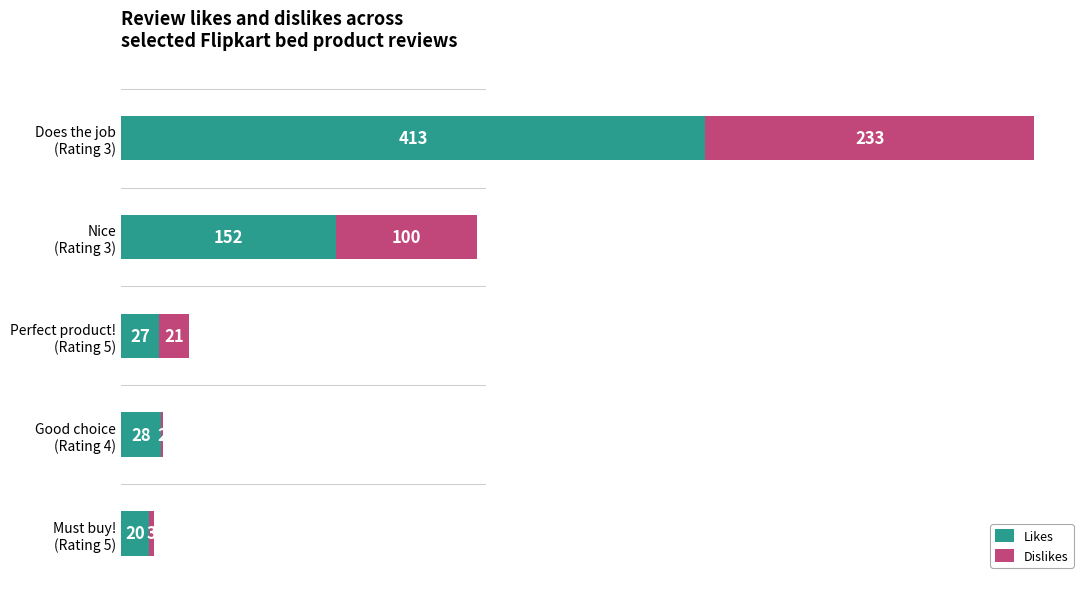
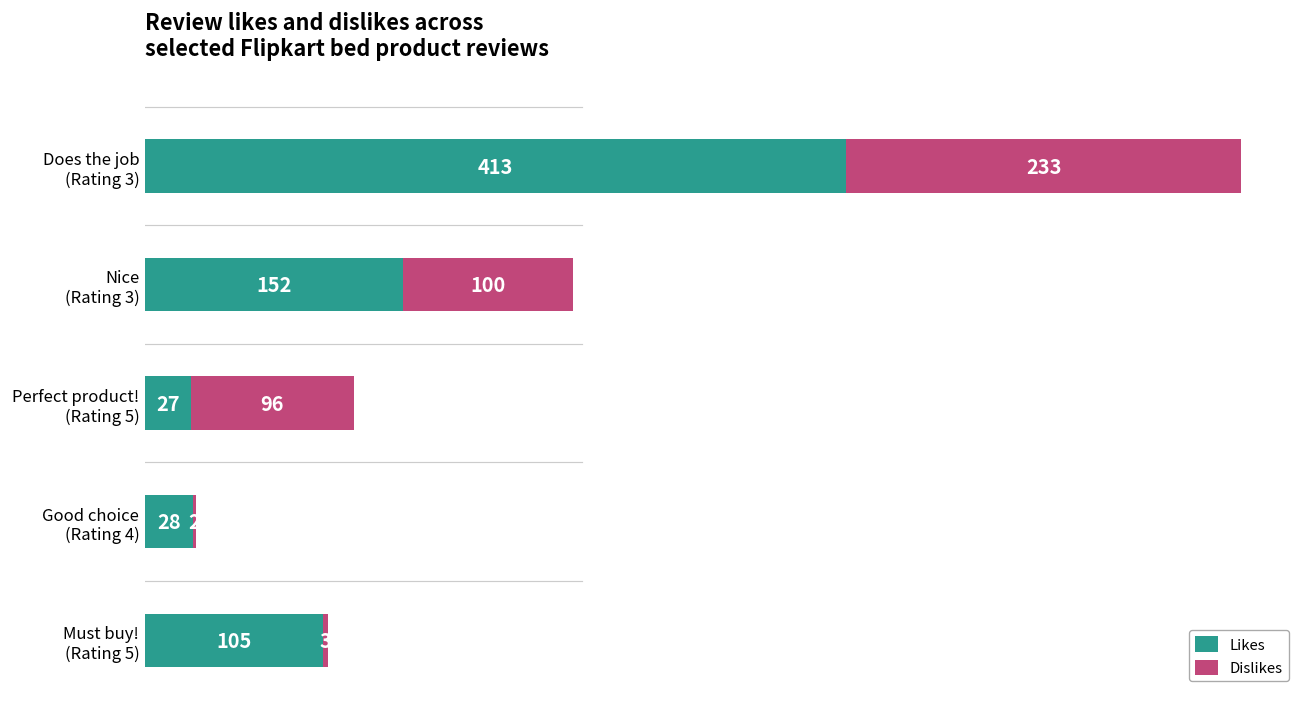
Dislikes, Perfect product! (Rating 5): 21 -> 96
Likes, Must buy! (Rating 5): 20 -> 105
